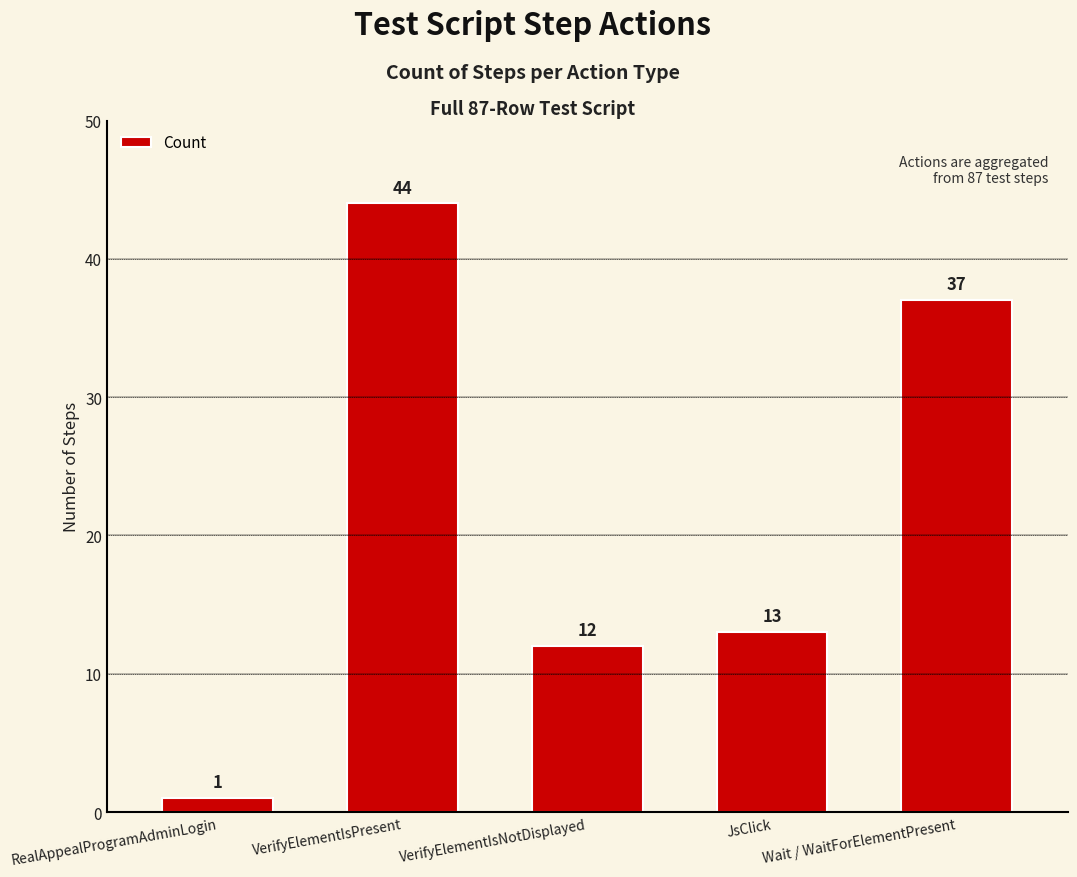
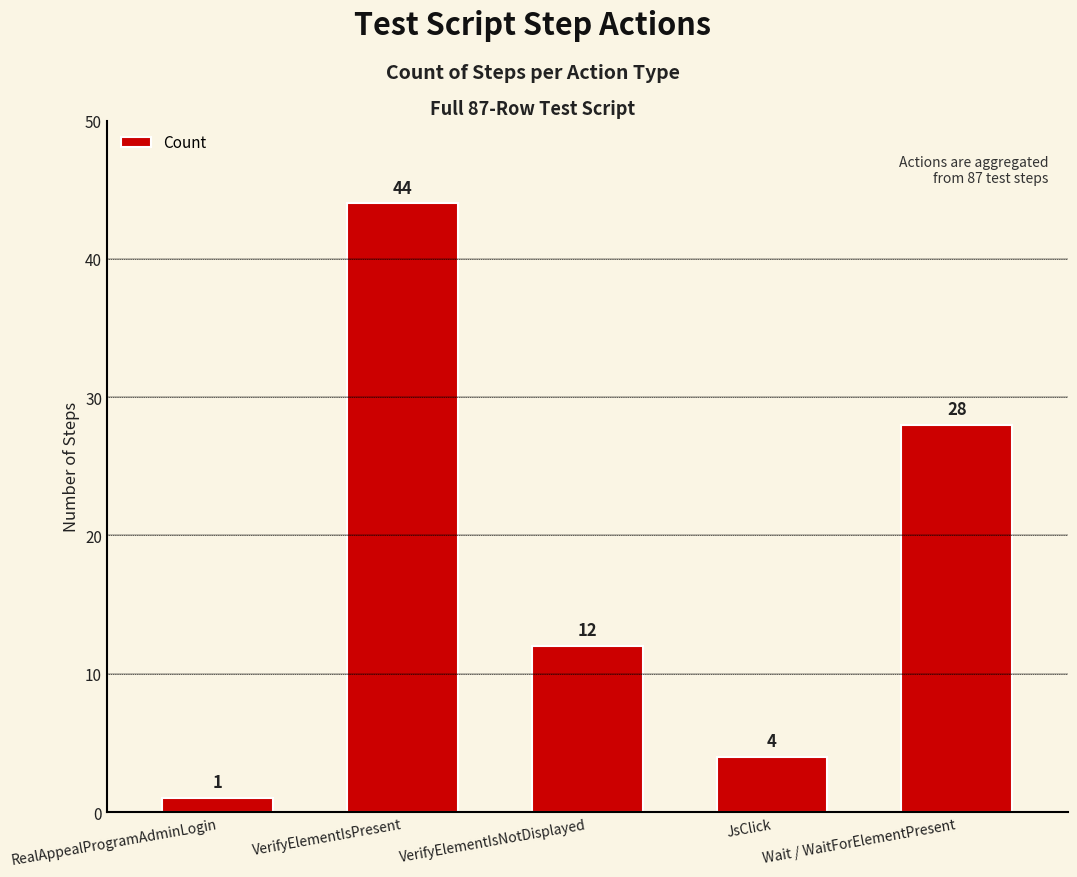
JsClick: 13 -> 4
Wait / WaitForElementPresent: 37 -> 28
